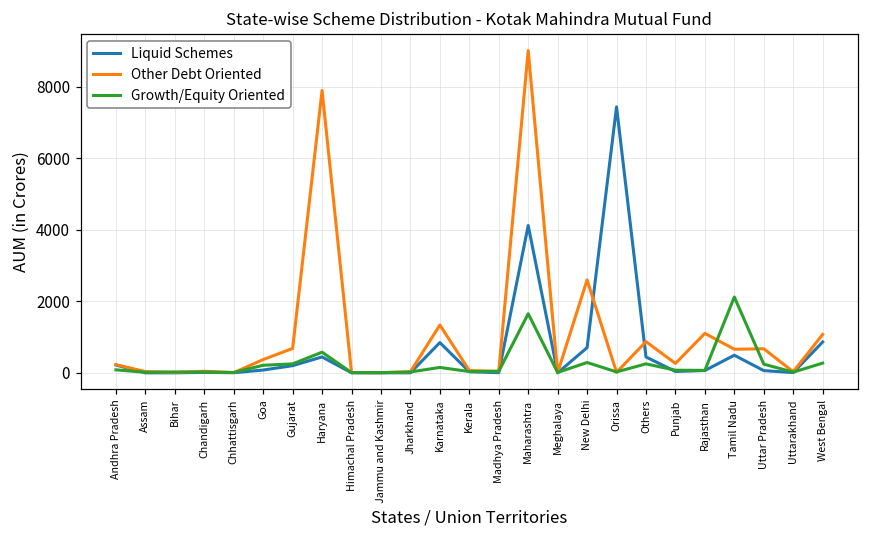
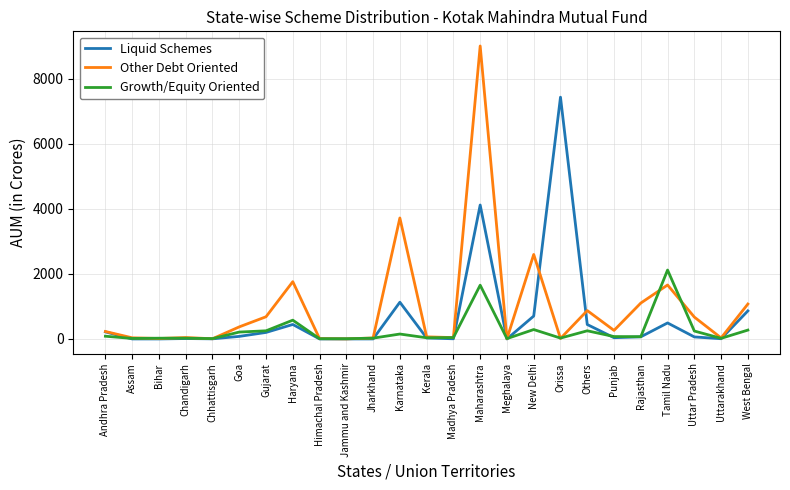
Other Debt Oriented, Haryana: 7900 -> 1800
Liquid Schemes, Karnataka: 800 -> 1100
Other Debt Oriented, Karnataka: 1300 -> 3700
Other Debt Oriented, Tamil Nadu: 700 -> 1700
